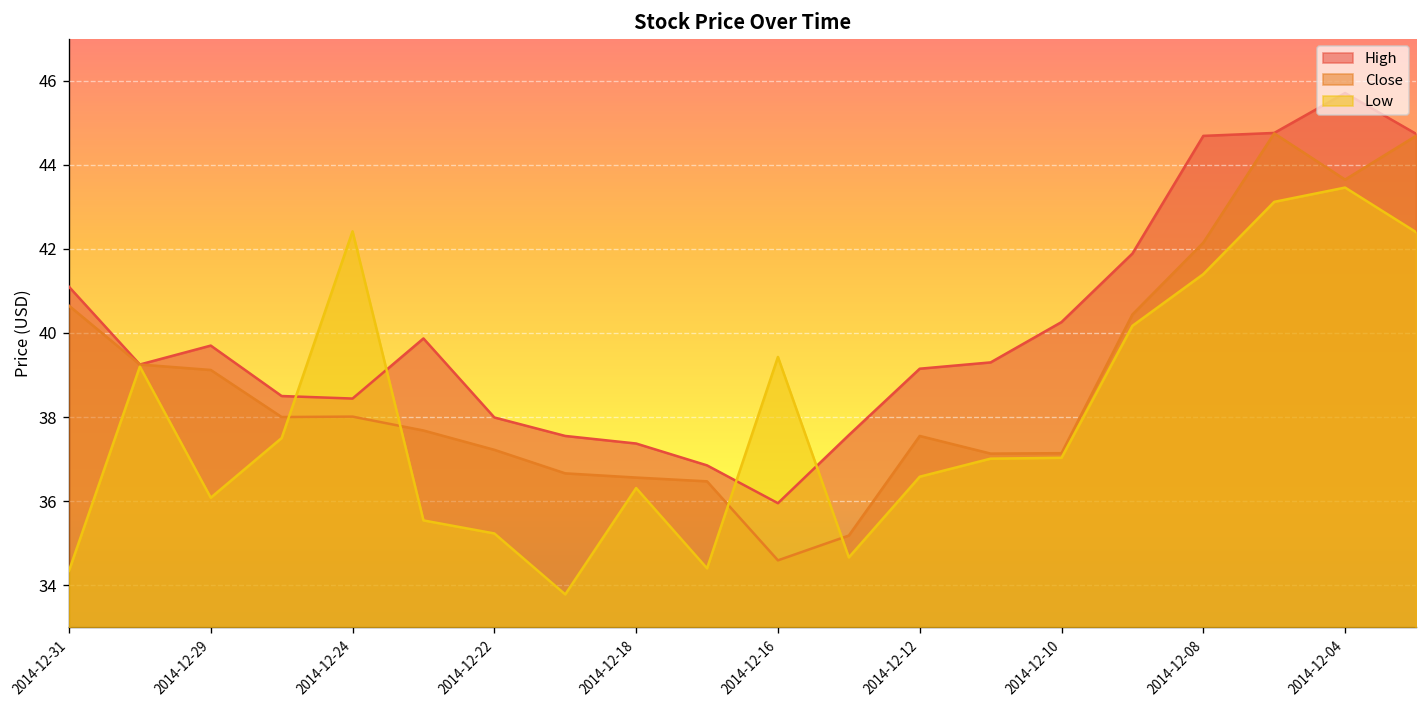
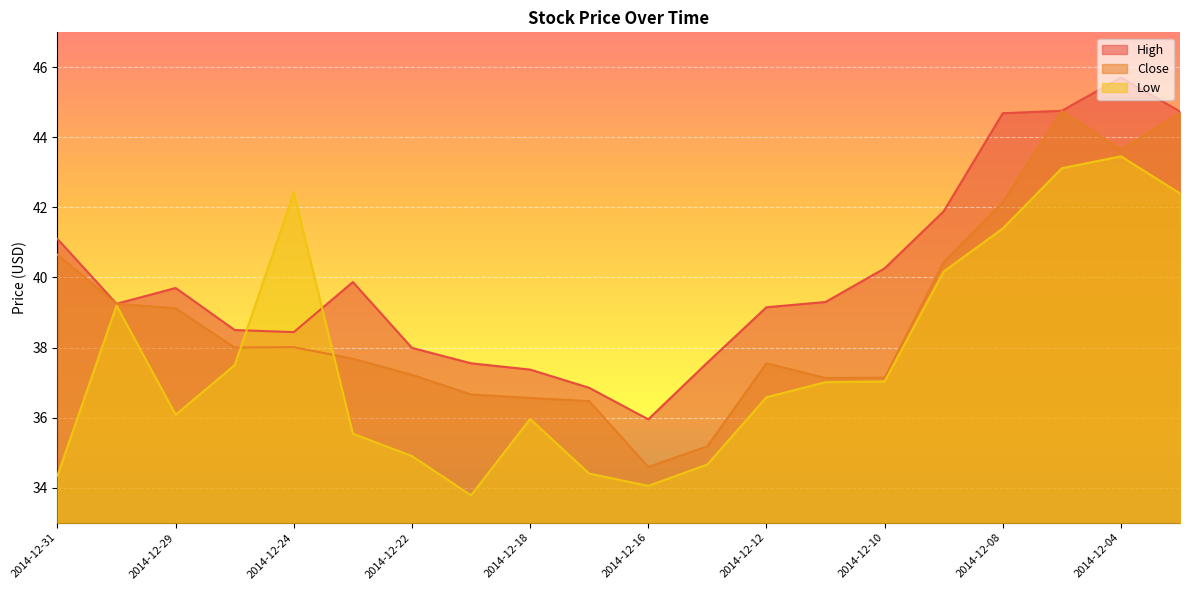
Low, 2014-12-22: 35.2 -> 34.9
Low, 2014-12-18: 36.3 -> 36.0
Low, 2014-12-16: 39.4 -> 34.1
